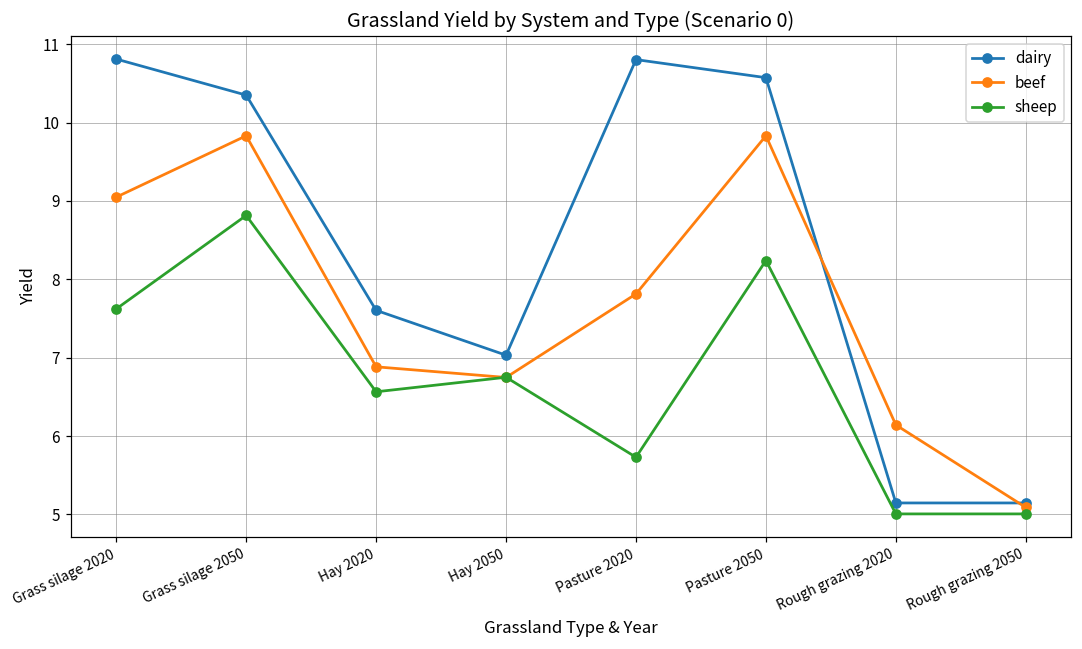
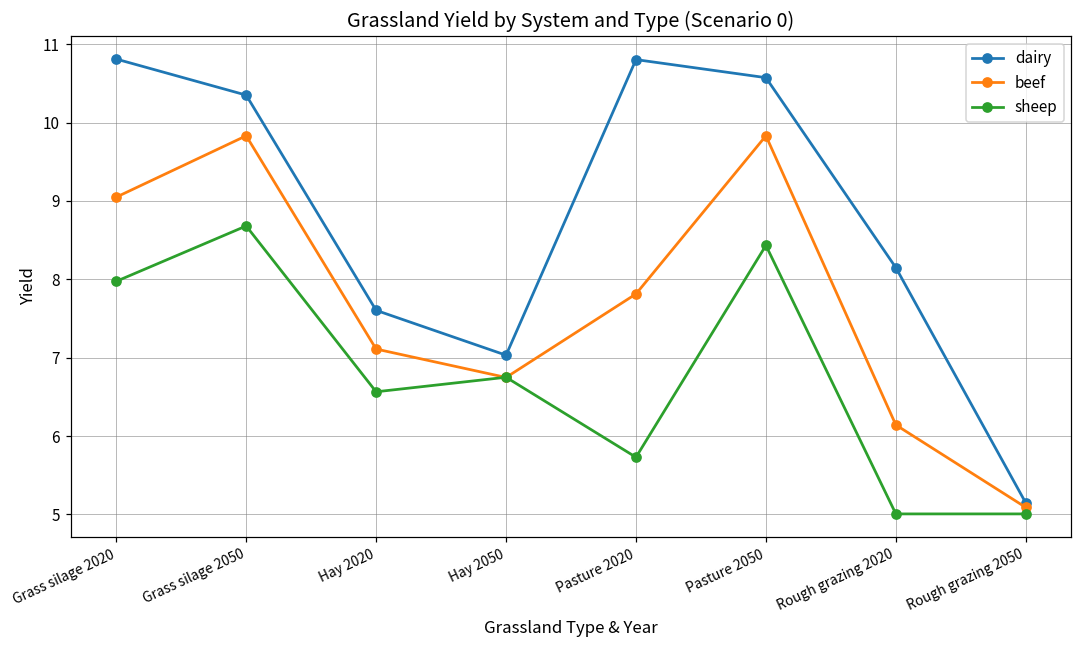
sheep, Grass silage 2020: 7.6 -> 8.0
sheep, Grass silage 2050: 8.8 -> 8.7
beef, Hay 2020: 6.9 -> 7.1
sheep, Pasture 2050: 8.2 -> 8.4
dairy, Rough grazing 2020: 5.1 -> 8.1
